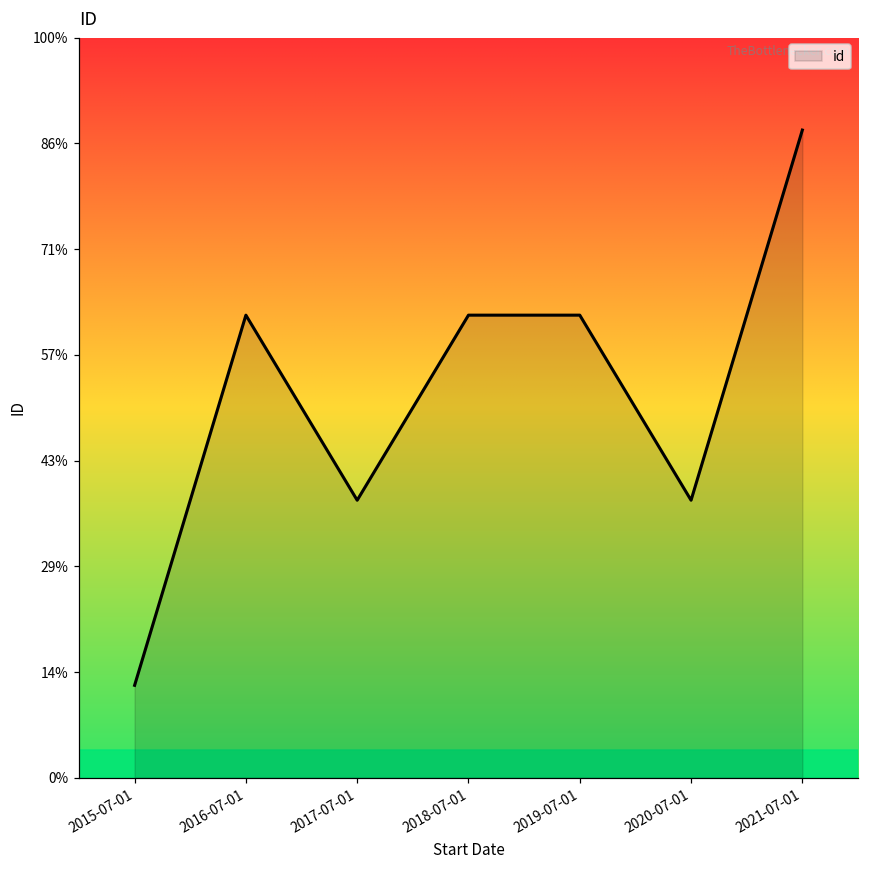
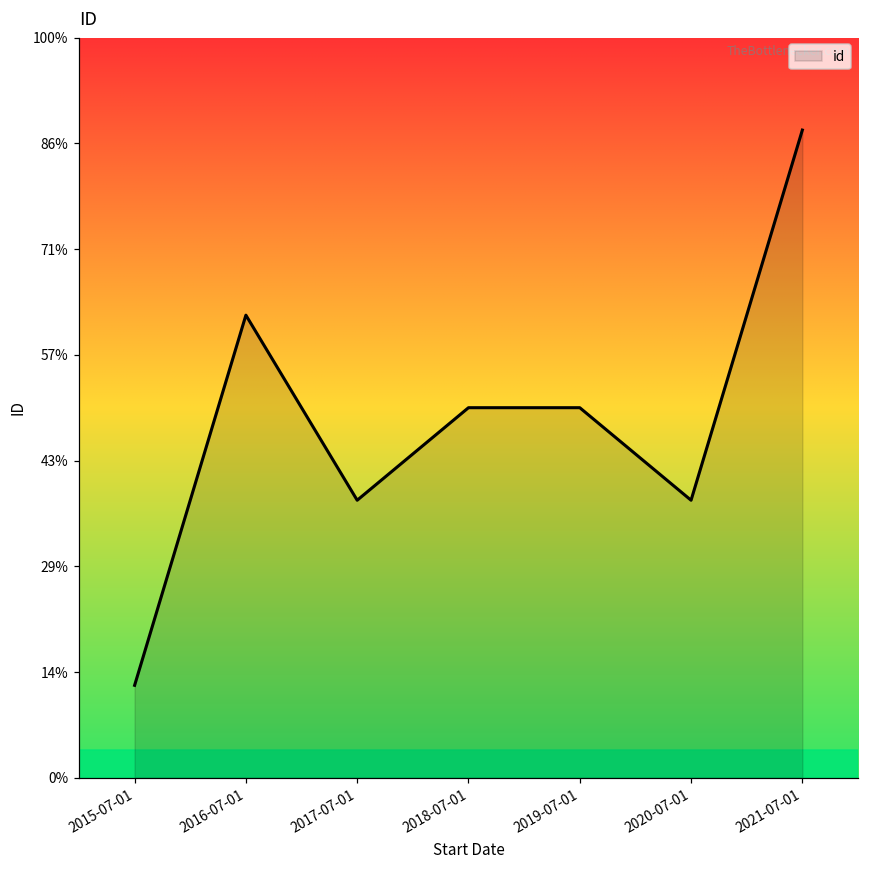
2018-07-01: 63% -> 50%
2019-07-01: 63% -> 50%
